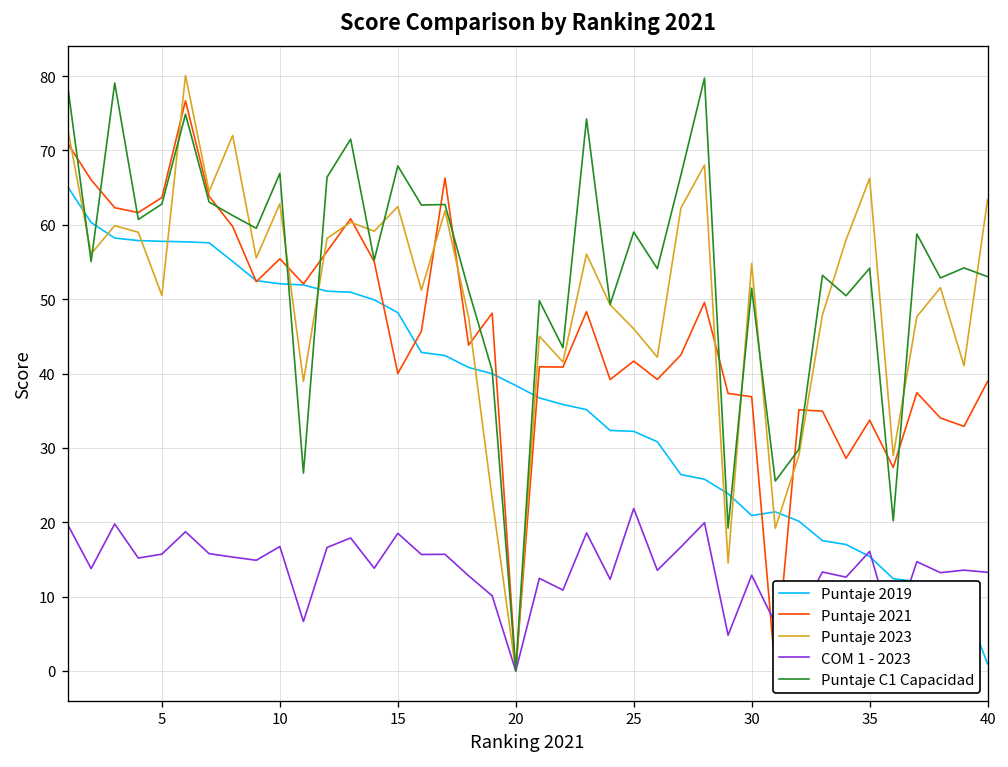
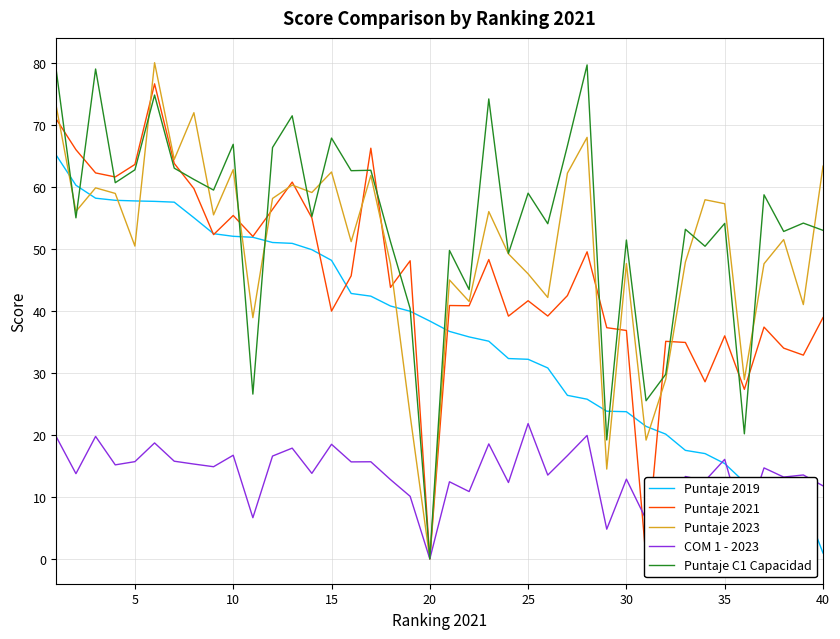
Puntaje 2019, 30: 21 -> 24
Puntaje 2023, 30: 55 -> 48
Puntaje 2021, 35: 34 -> 36
Puntaje 2023, 35: 66 -> 57
COM 1 - 2023, 40: 13 -> 12
